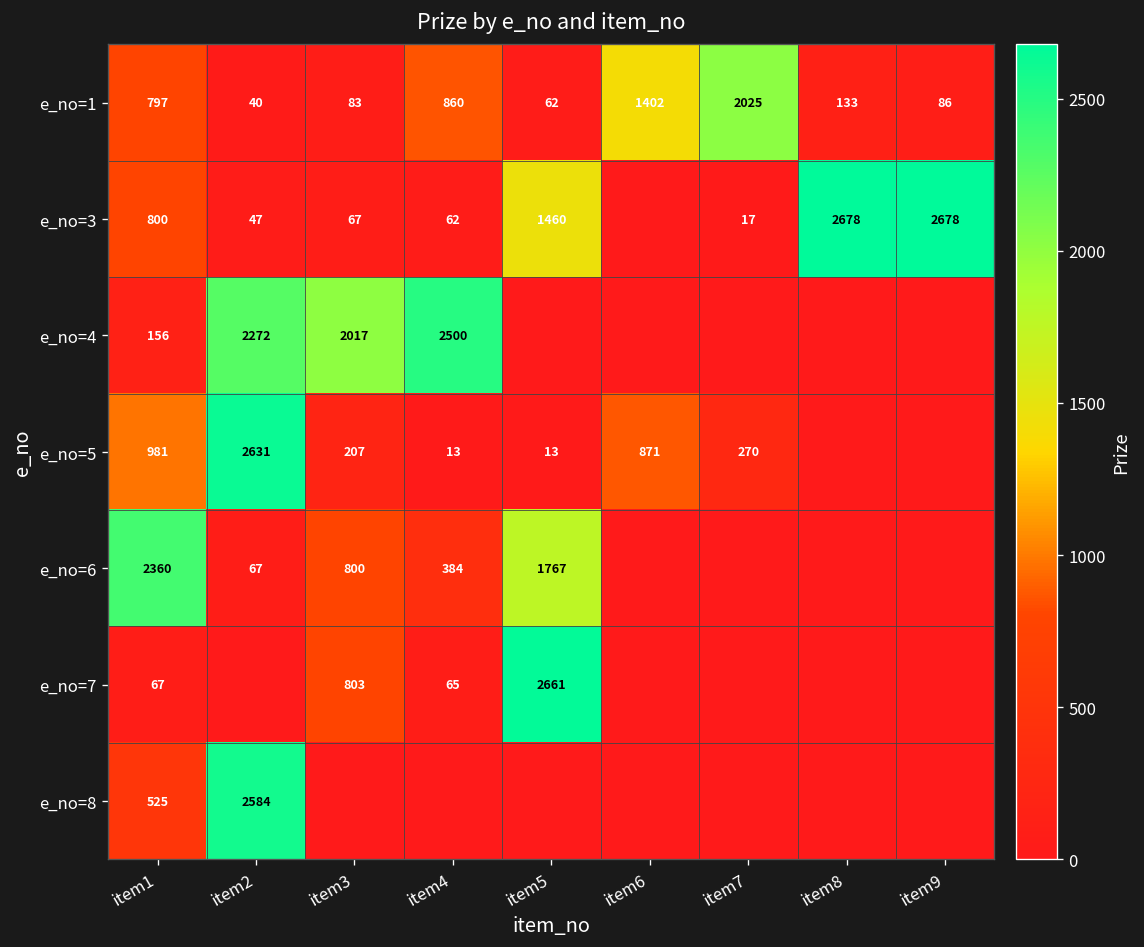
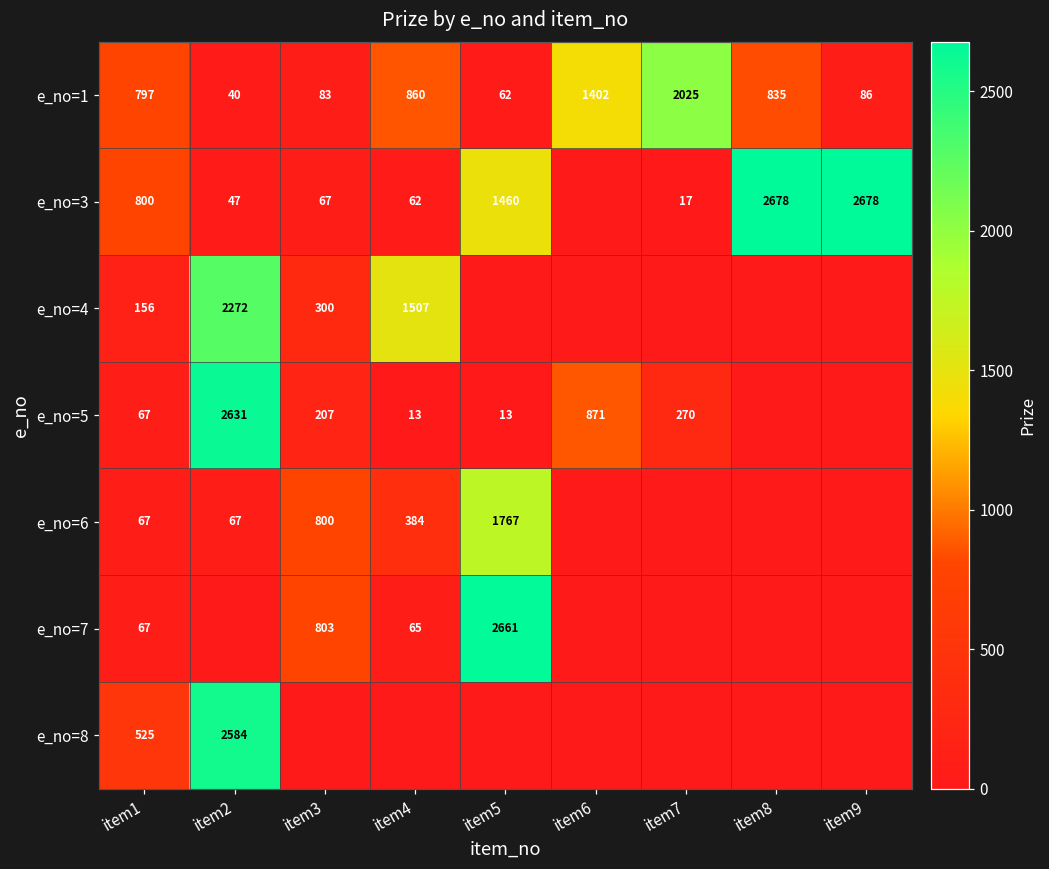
e_no=1, item8: 133 -> 835
e_no=4, item3: 2017 -> 300
e_no=4, item4: 2500 -> 1507
e_no=5, item1: 981 -> 67
e_no=6, item1: 2360 -> 67
